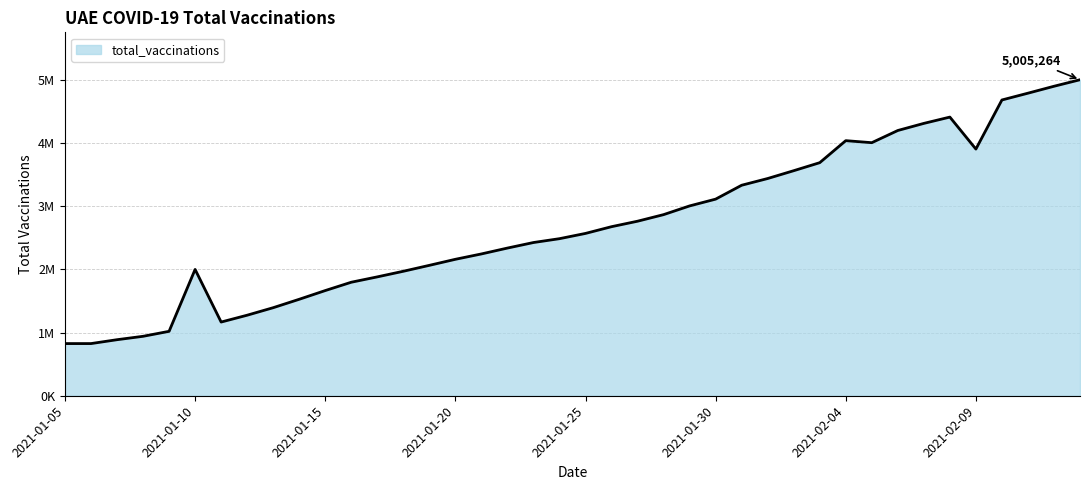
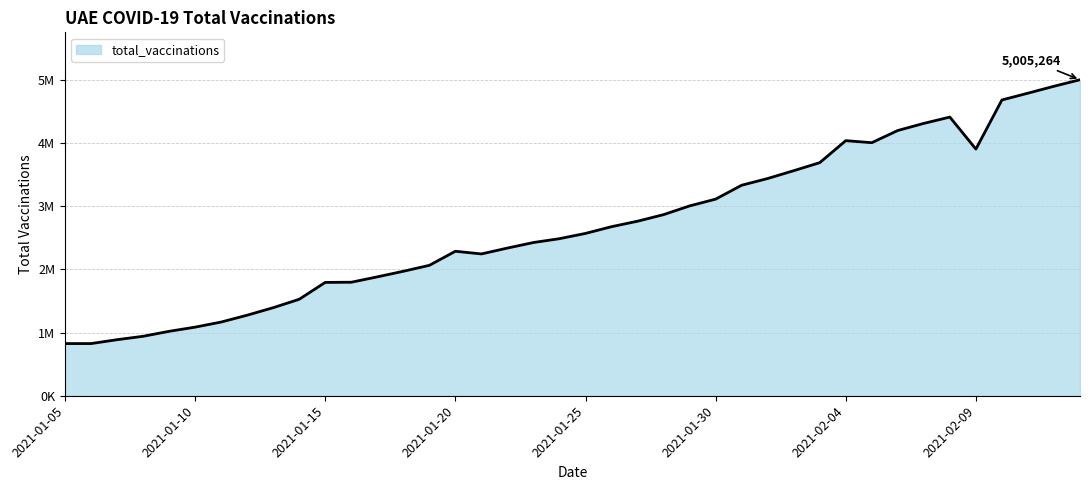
2021-01-10: 2000000 -> 1100000
2021-01-15: 1700000 -> 1800000
2021-01-20: 2200000 -> 2300000
